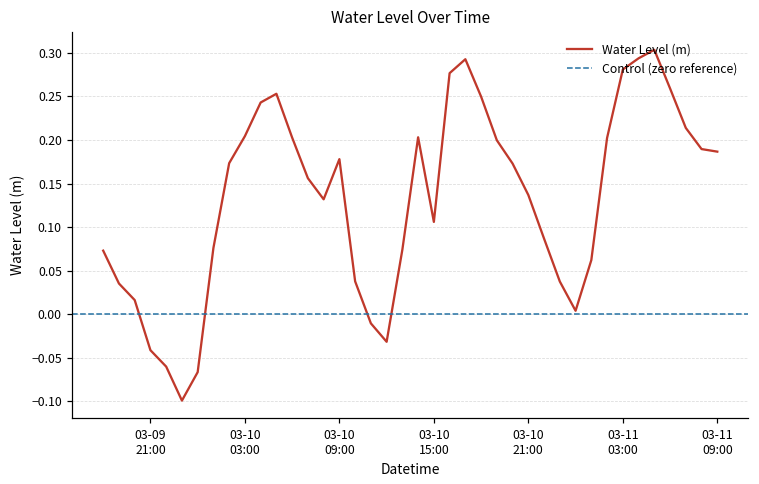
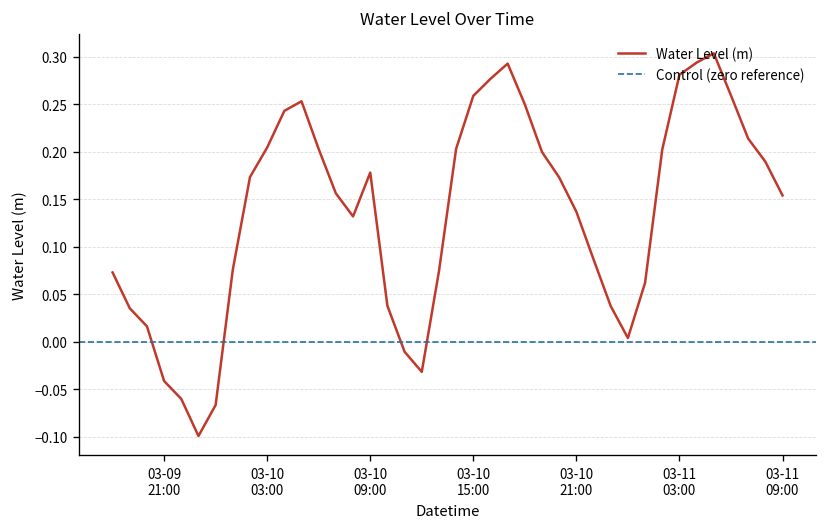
03-10 15:00: 0.11 -> 0.26
03-11 09:00: 0.19 -> 0.15
